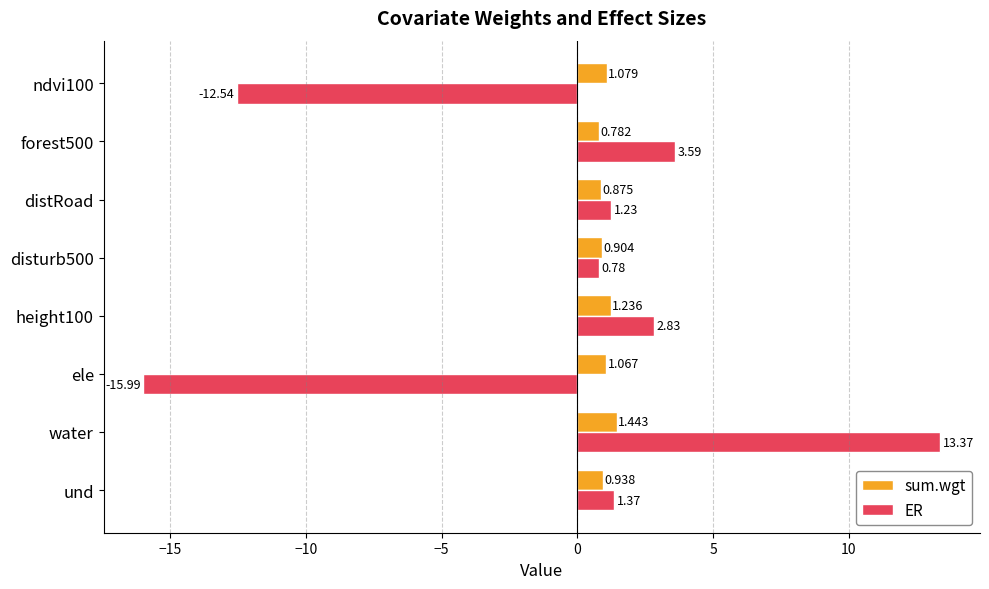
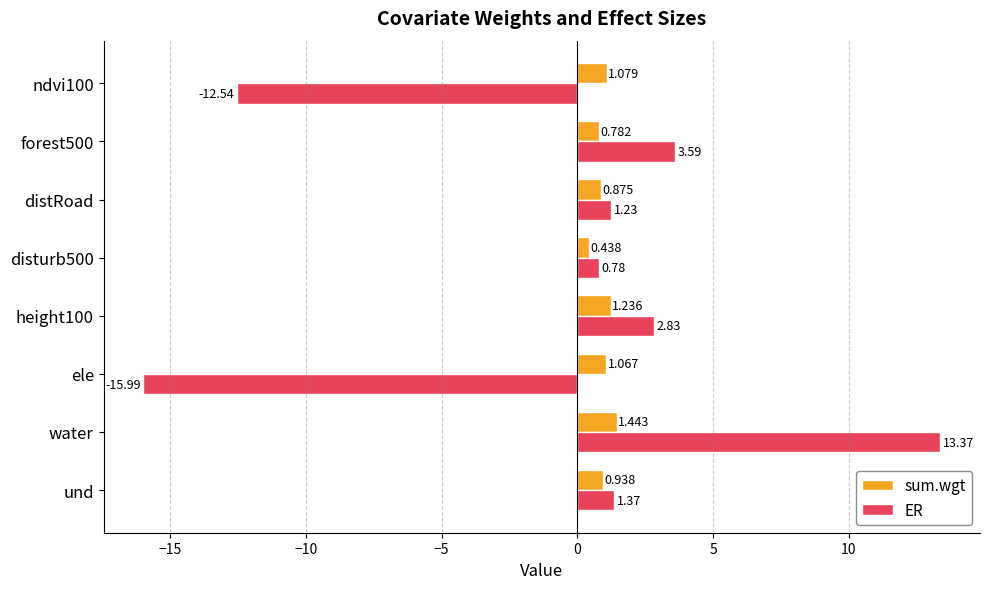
sum.wgt, disturb500: 0.904 -> 0.438
